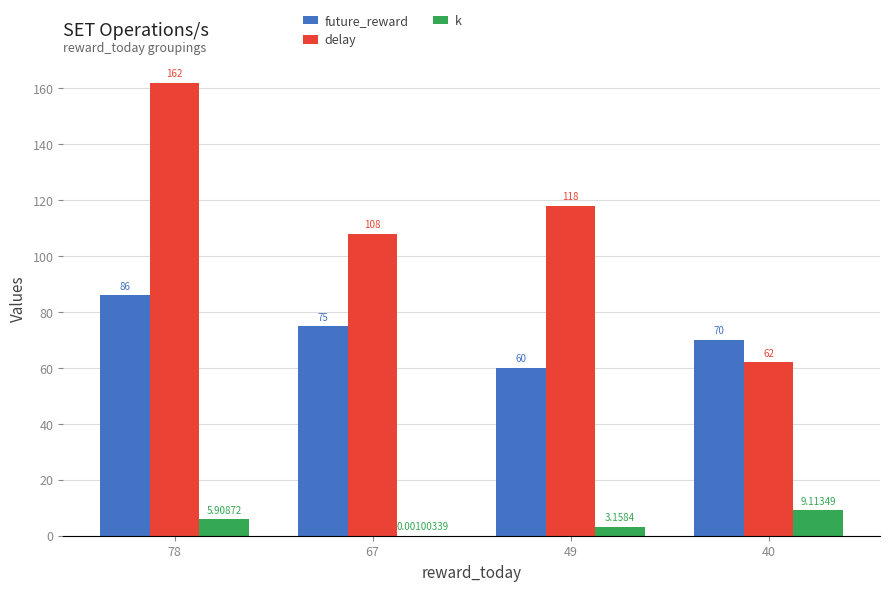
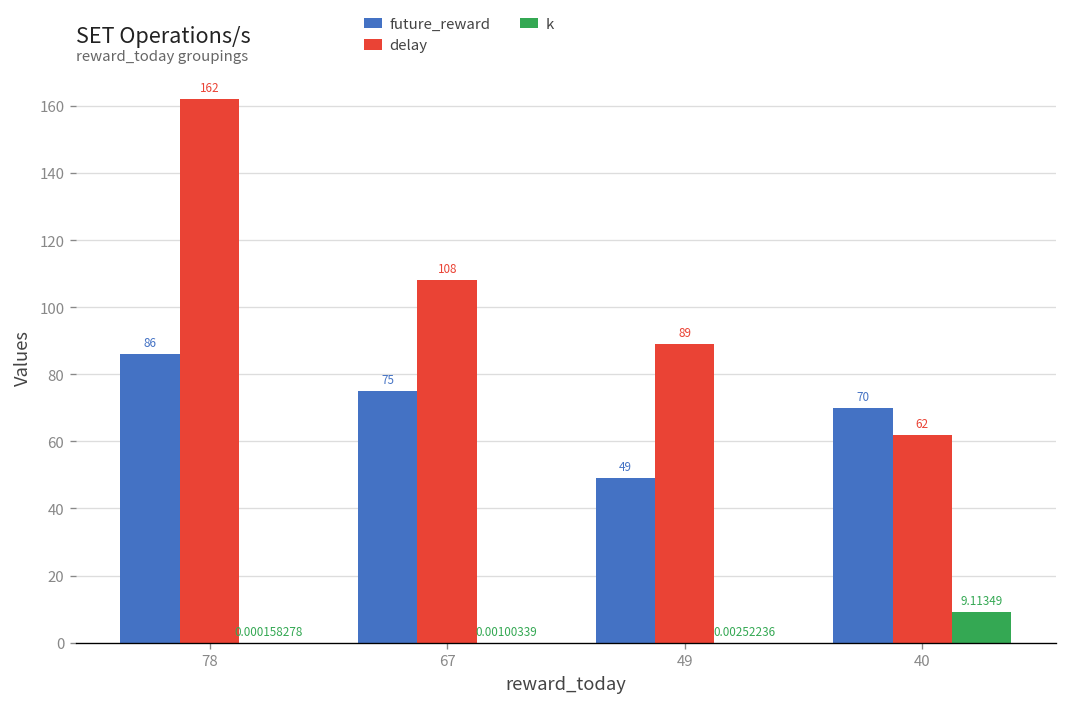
k, 78: 5.90872 -> 0.000158278
future_reward, 49: 60 -> 49
delay, 49: 118 -> 89
k, 49: 3.1584 -> 0.00252236
